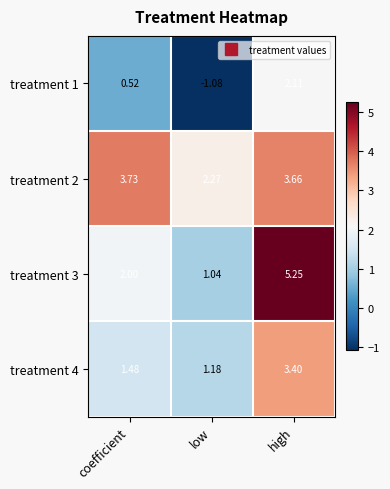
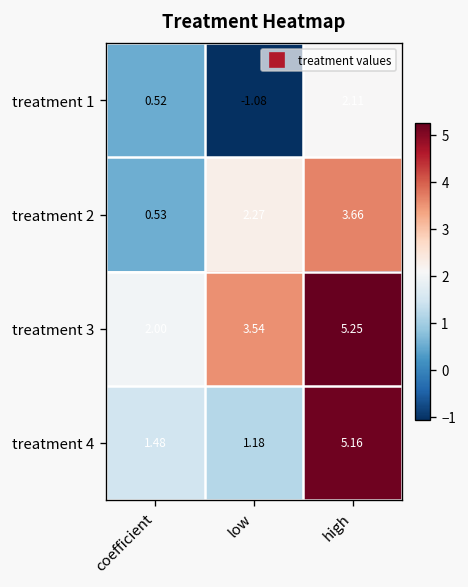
treatment 2, coefficient: 3.73 -> 0.53
treatment 3, low: 1.04 -> 3.54
treatment 4, high: 3.40 -> 5.16
